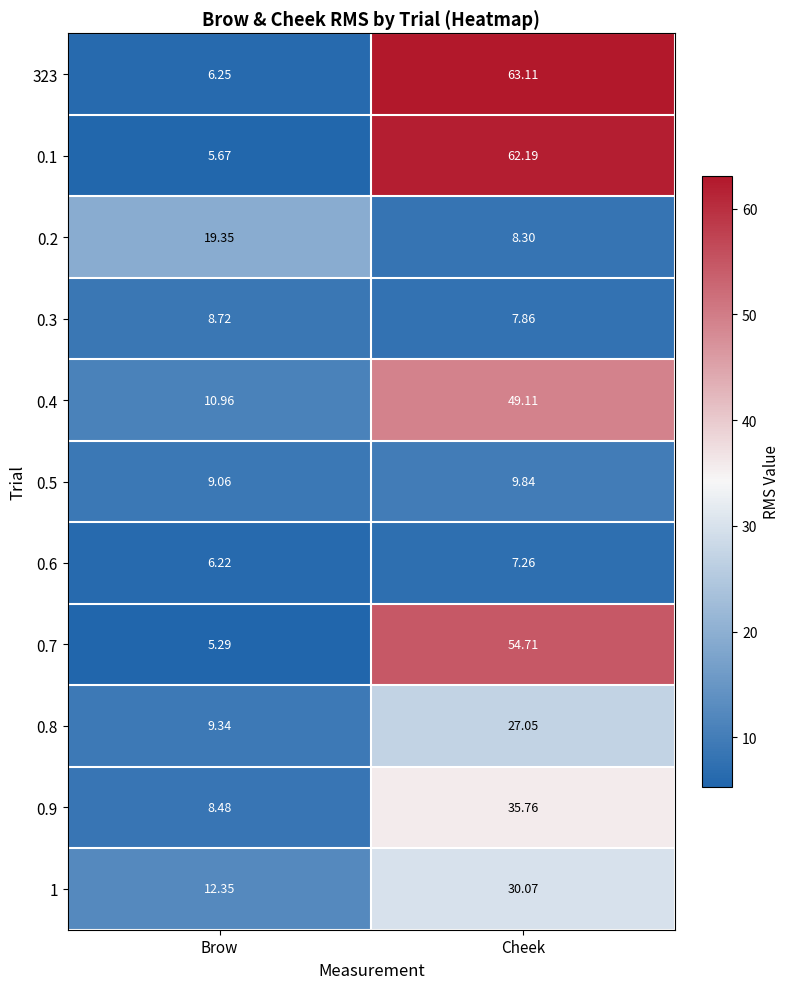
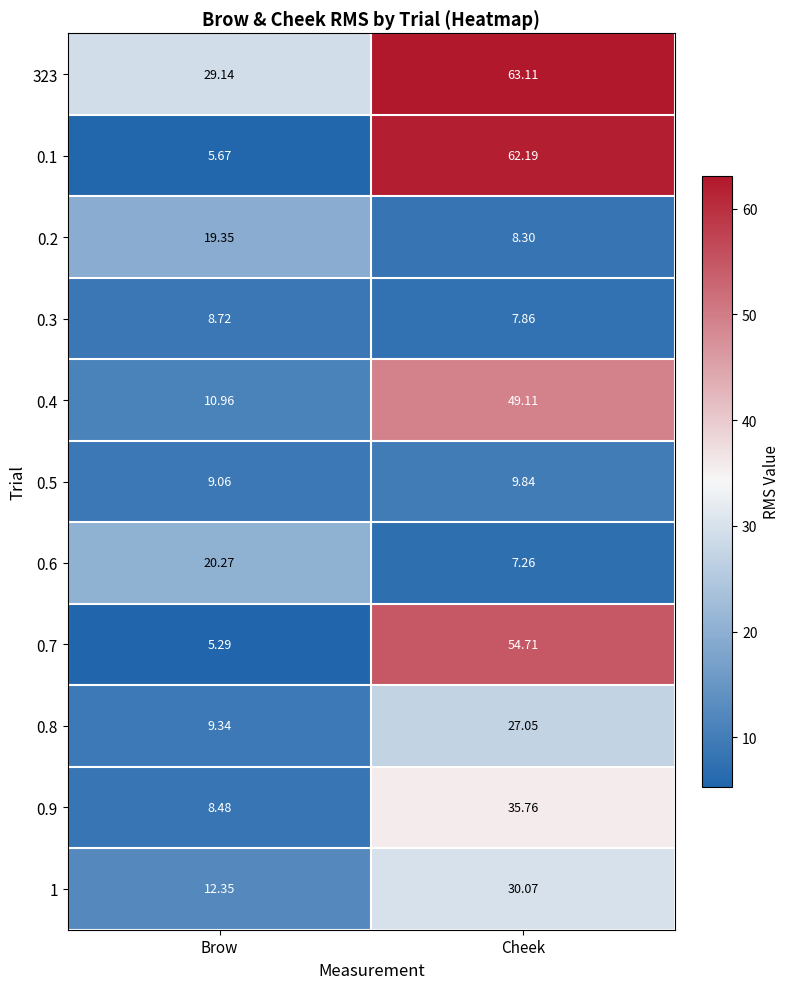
323, Brow: 6.25 -> 29.14
0.6, Brow: 6.22 -> 20.27
